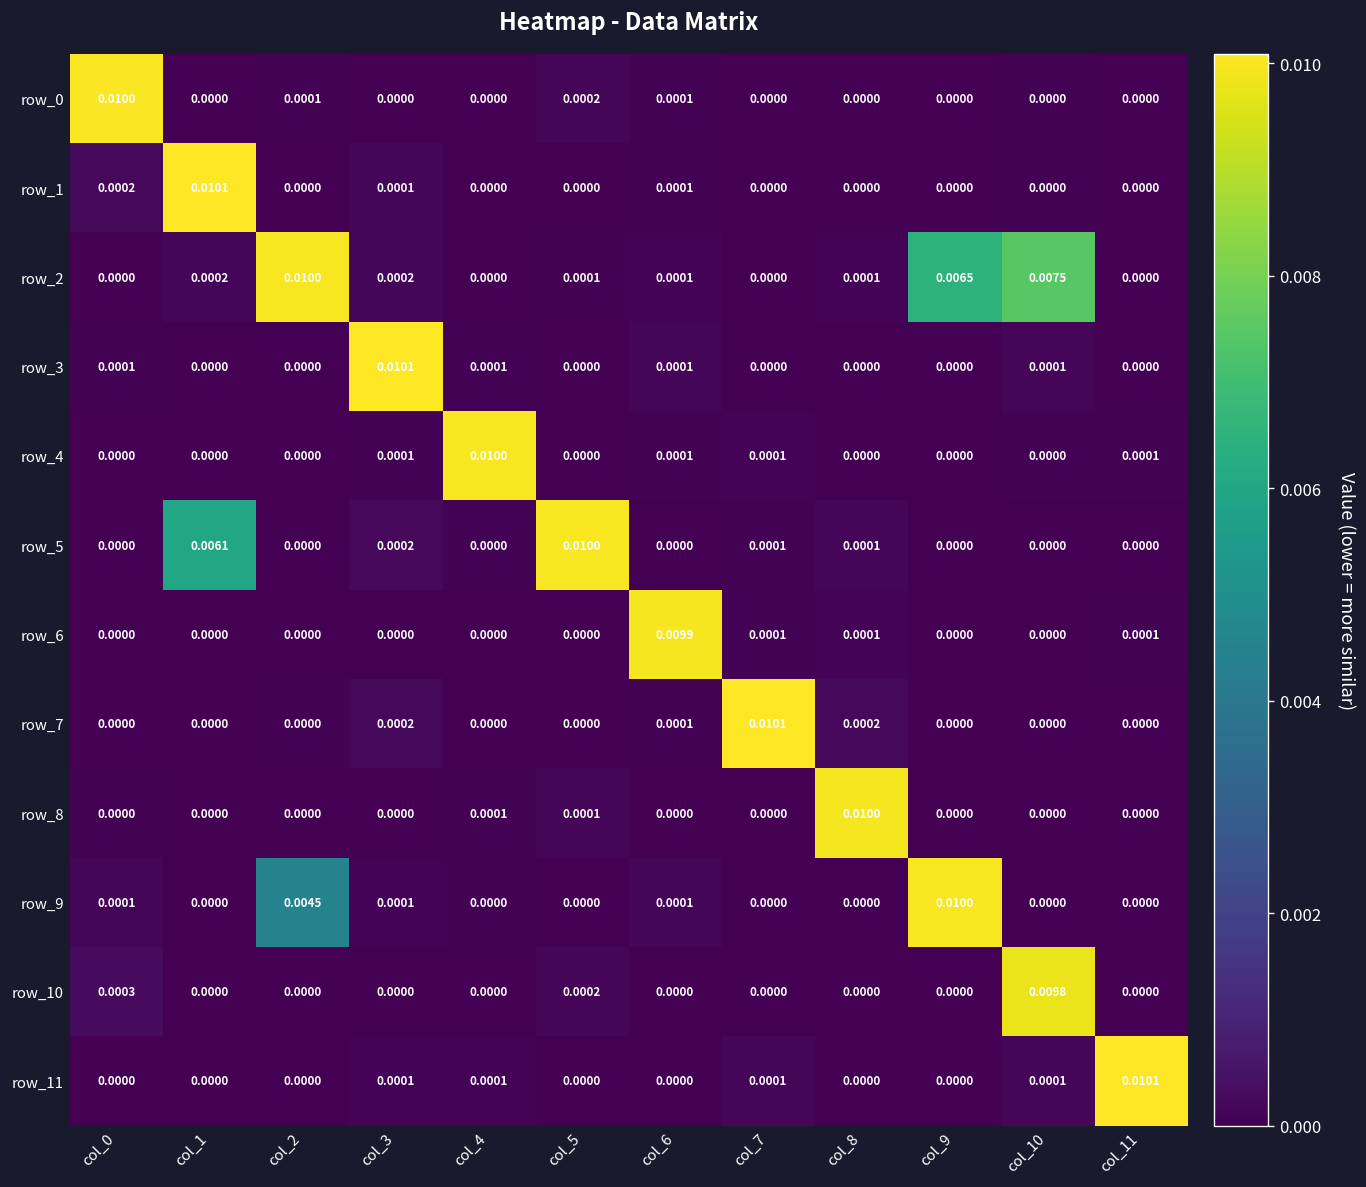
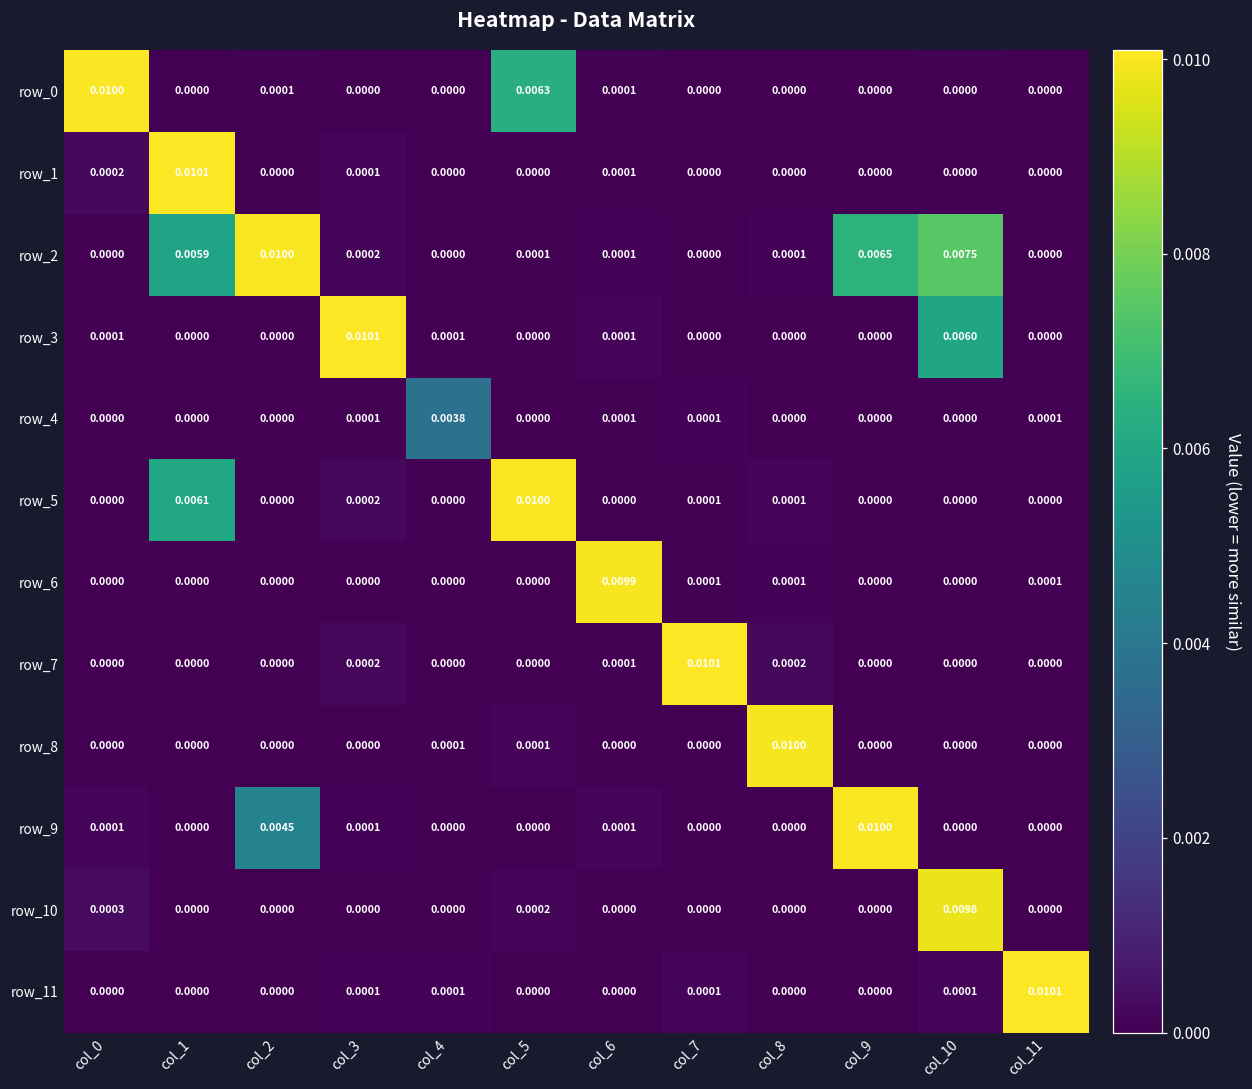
row_0, col_5: 0.0002 -> 0.0063
row_2, col_1: 0.0002 -> 0.0059
row_3, col_10: 0.0001 -> 0.0060
row_4, col_4: 0.0100 -> 0.0038
